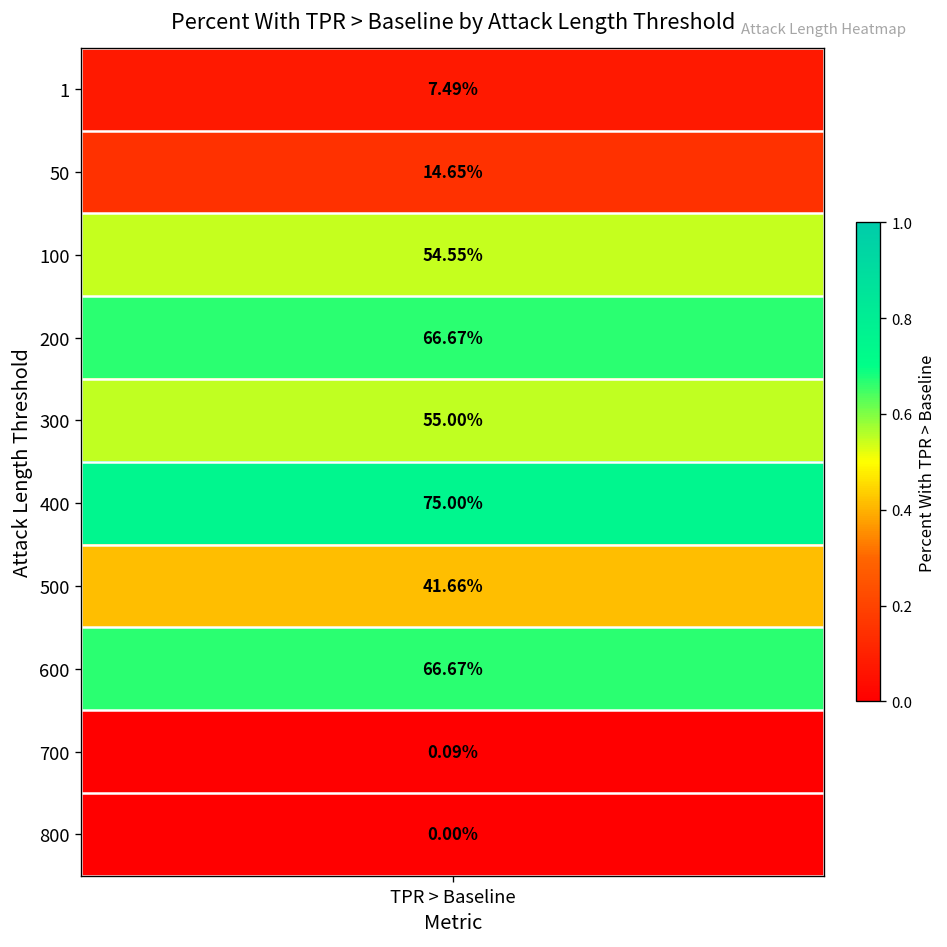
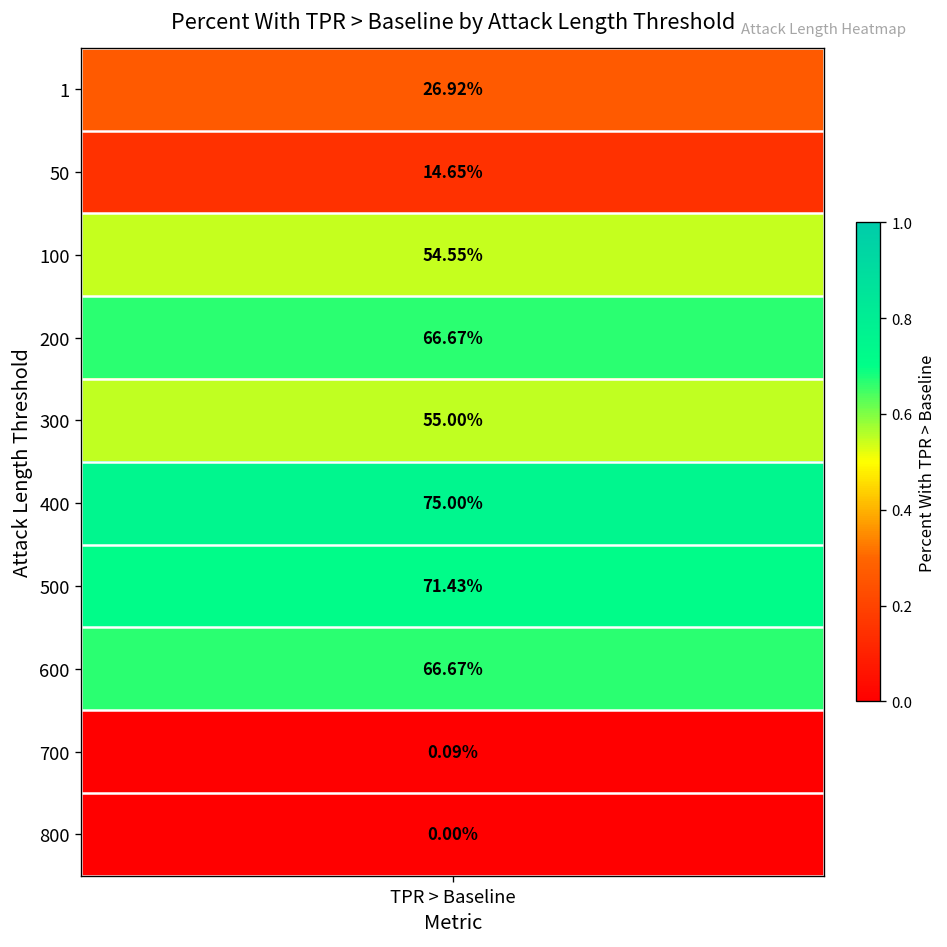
1, TPR > Baseline: 7.49% -> 26.92%
500, TPR > Baseline: 41.66% -> 71.43%
